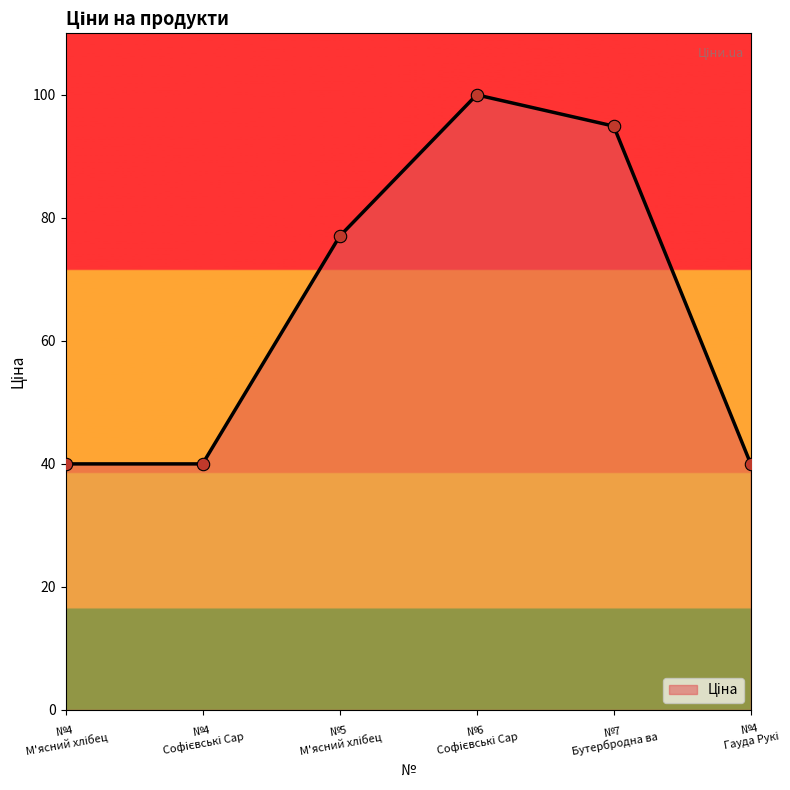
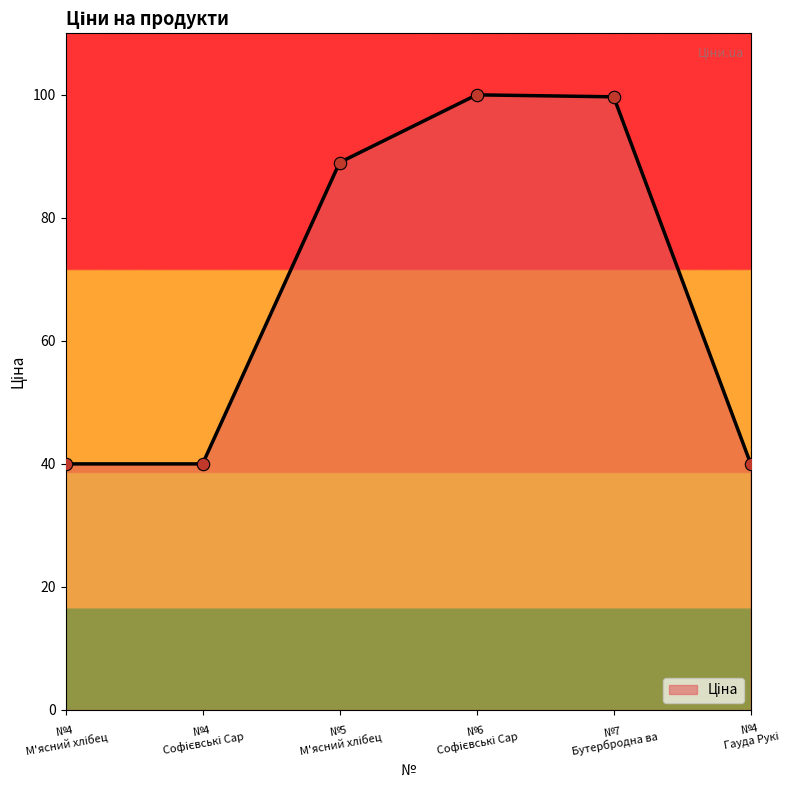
№5 М'ясний хлібец: 77 -> 89
№7 Бутербродна ва: 95 -> 100
